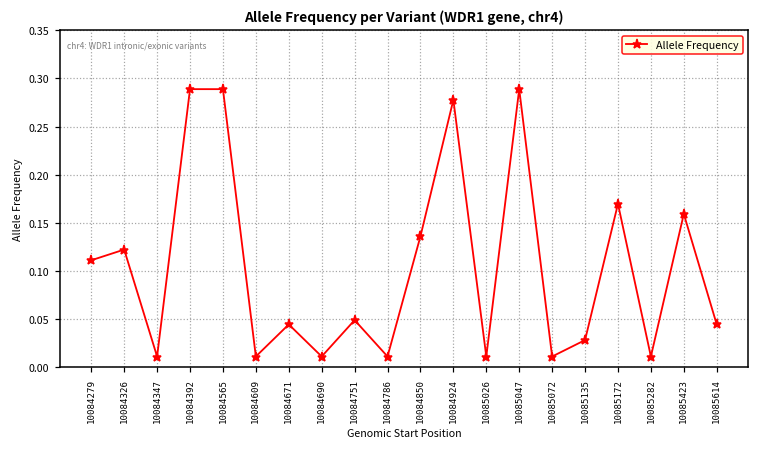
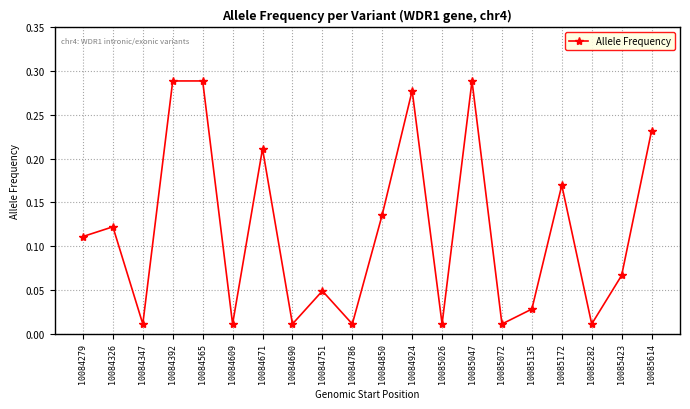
10084671: 0.04 -> 0.21
10085423: 0.16 -> 0.07
10085614: 0.04 -> 0.23
